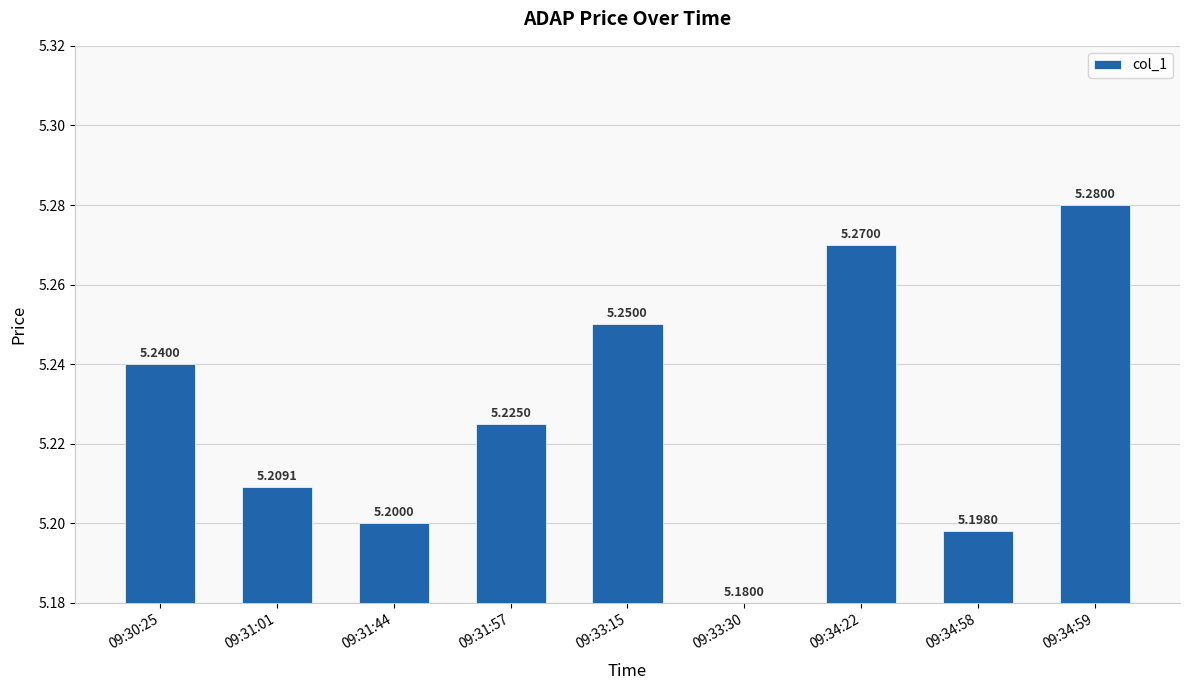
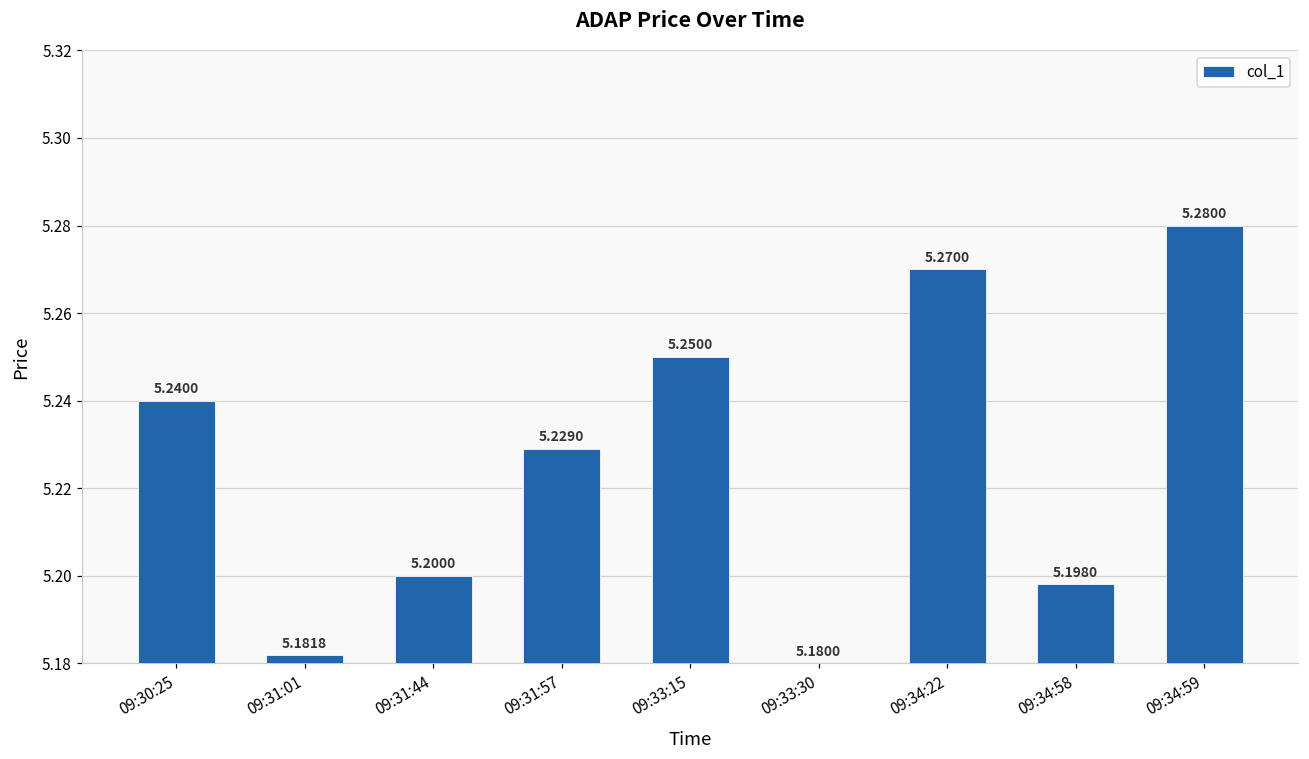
09:31:01: 5.2091 -> 5.1818
09:31:57: 5.2250 -> 5.2290
